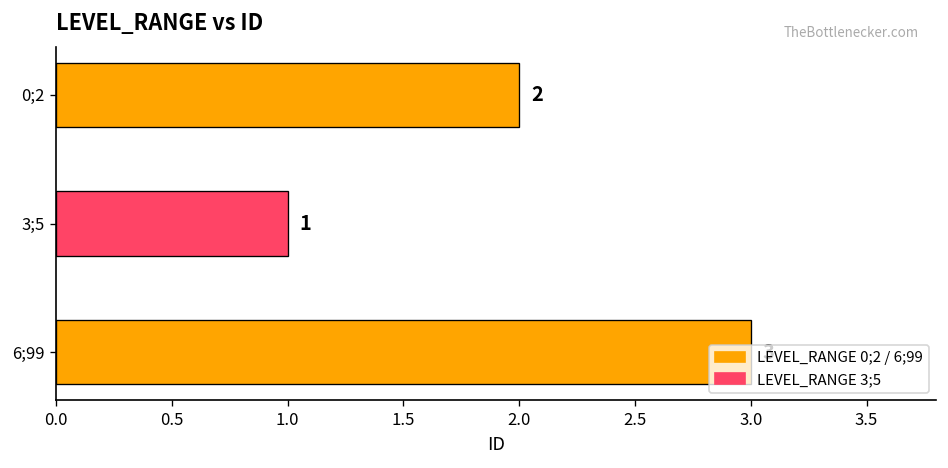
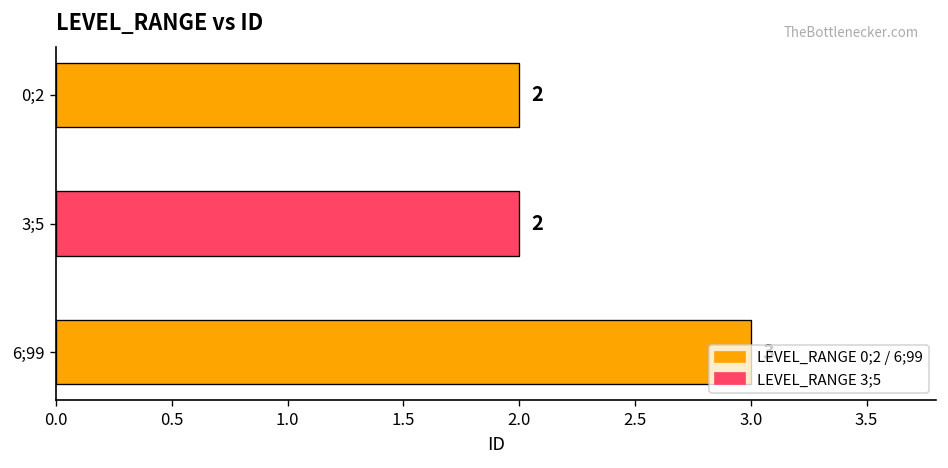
3;5: 1 -> 2
